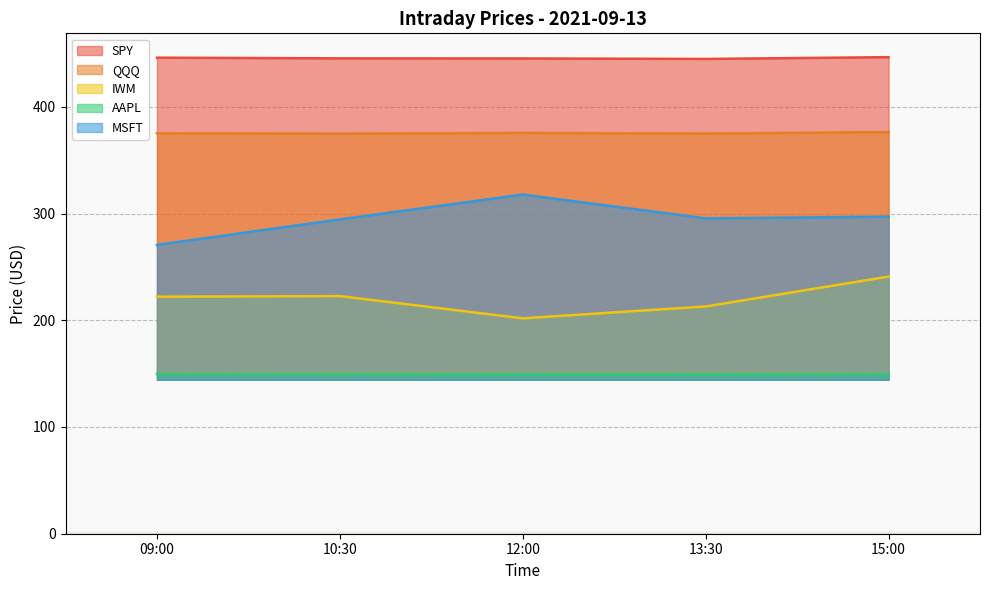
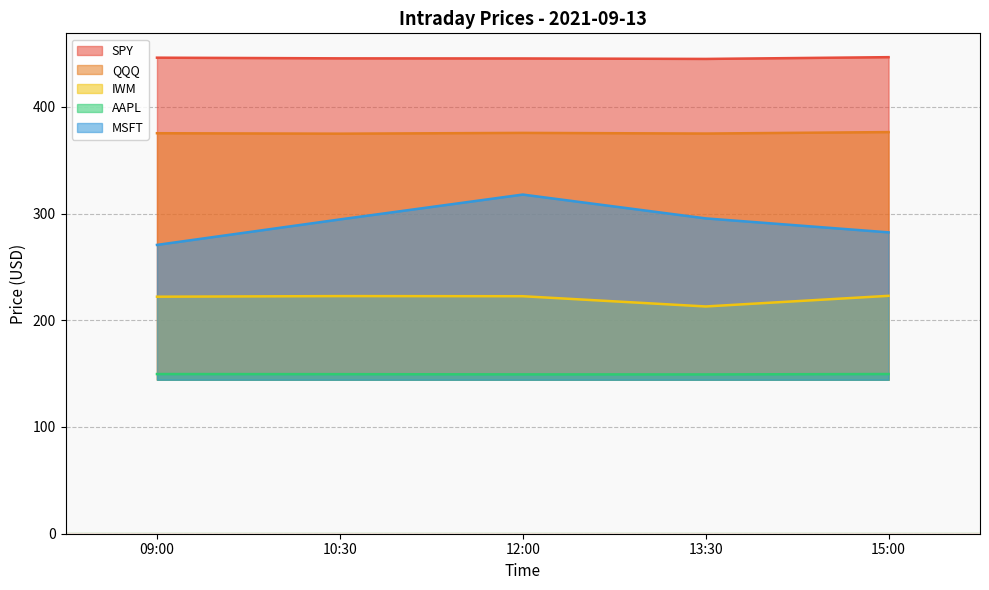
IWM, 12:00: 202 -> 223
IWM, 15:00: 241 -> 223
MSFT, 15:00: 297 -> 282
